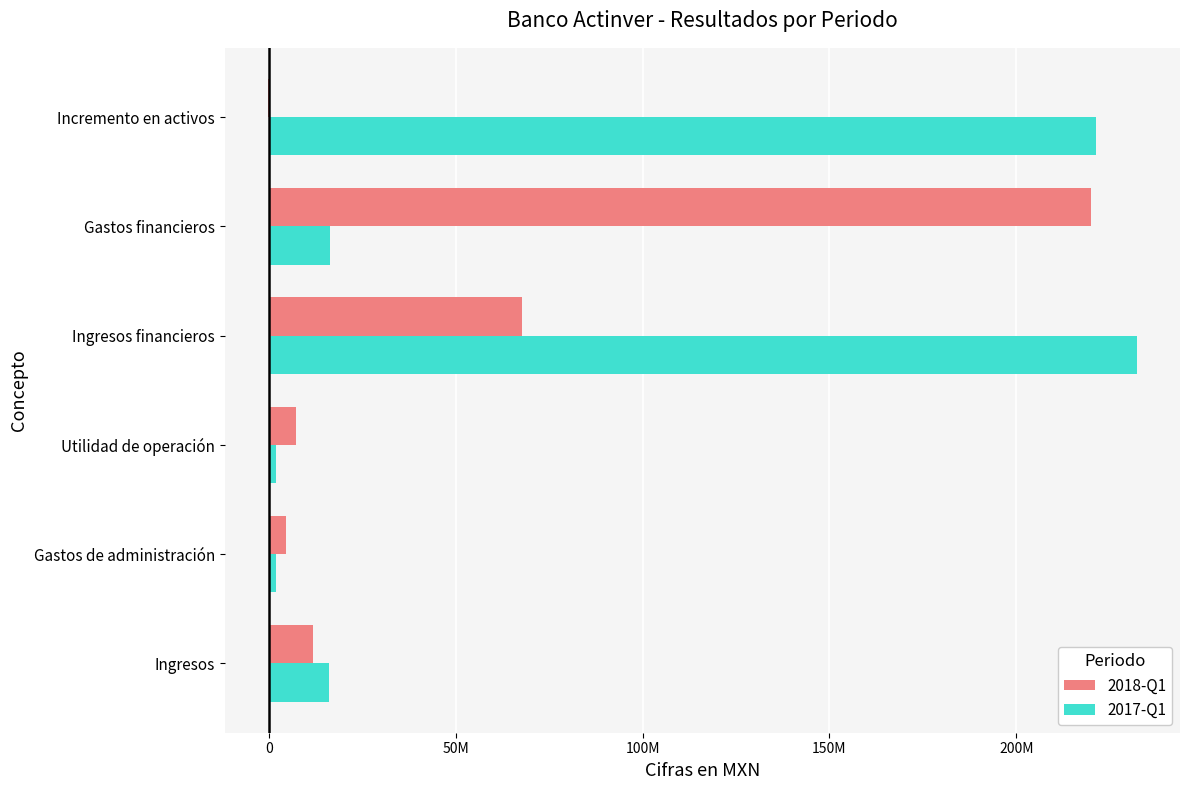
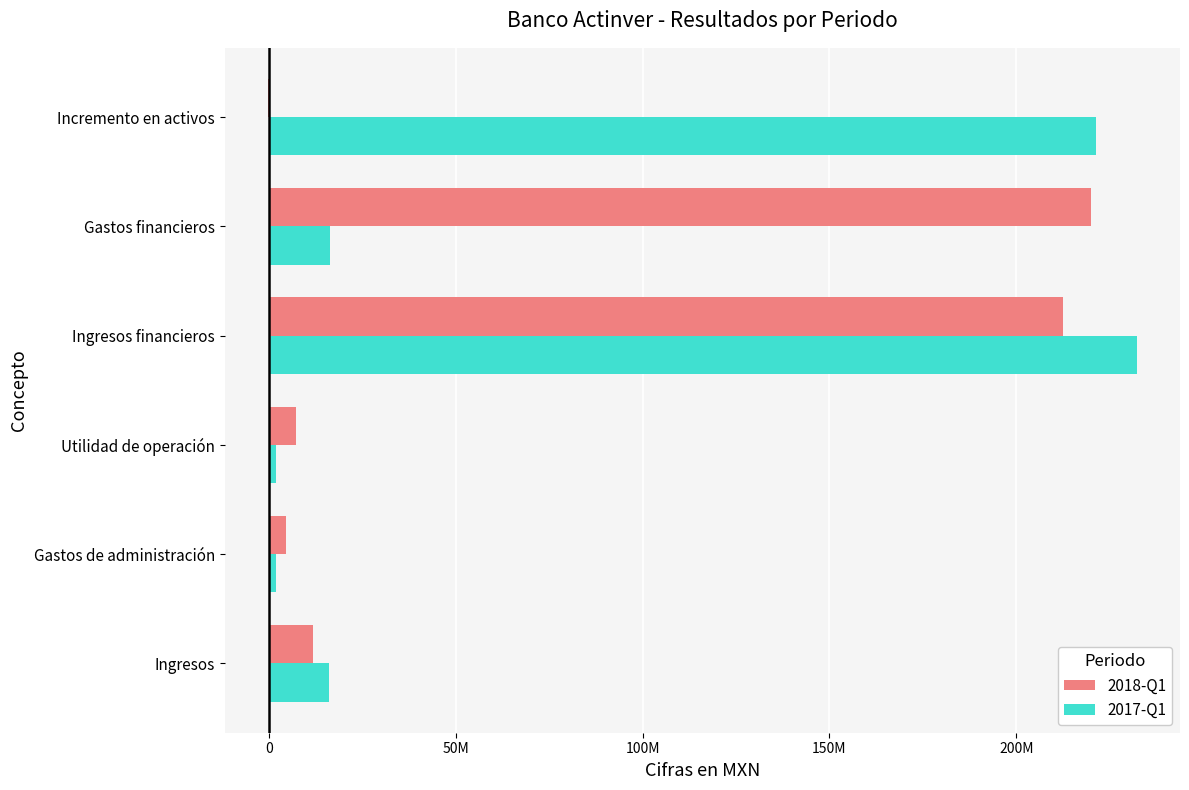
2018-Q1, Ingresos financieros: 68000000 -> 212000000
